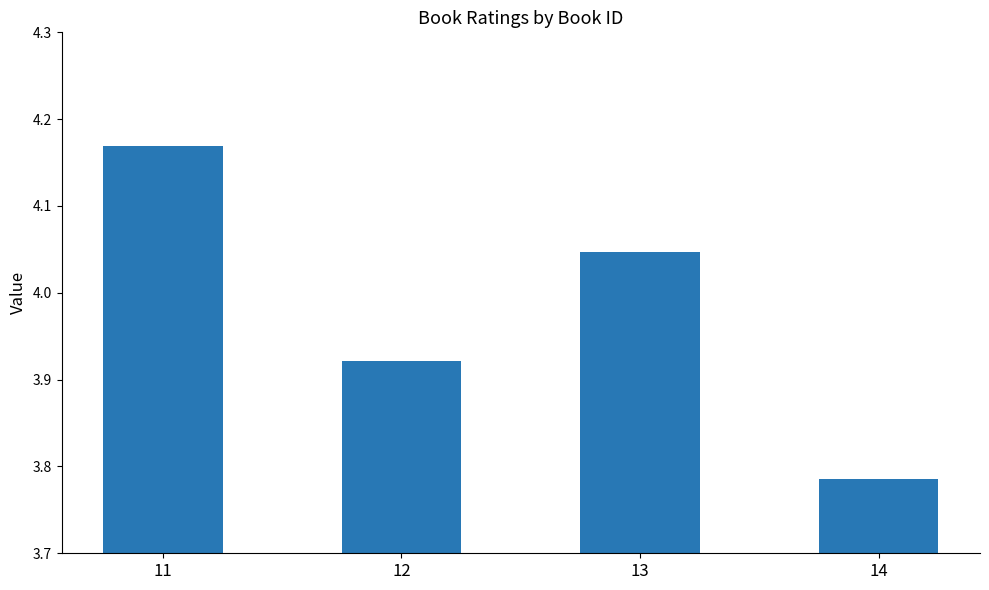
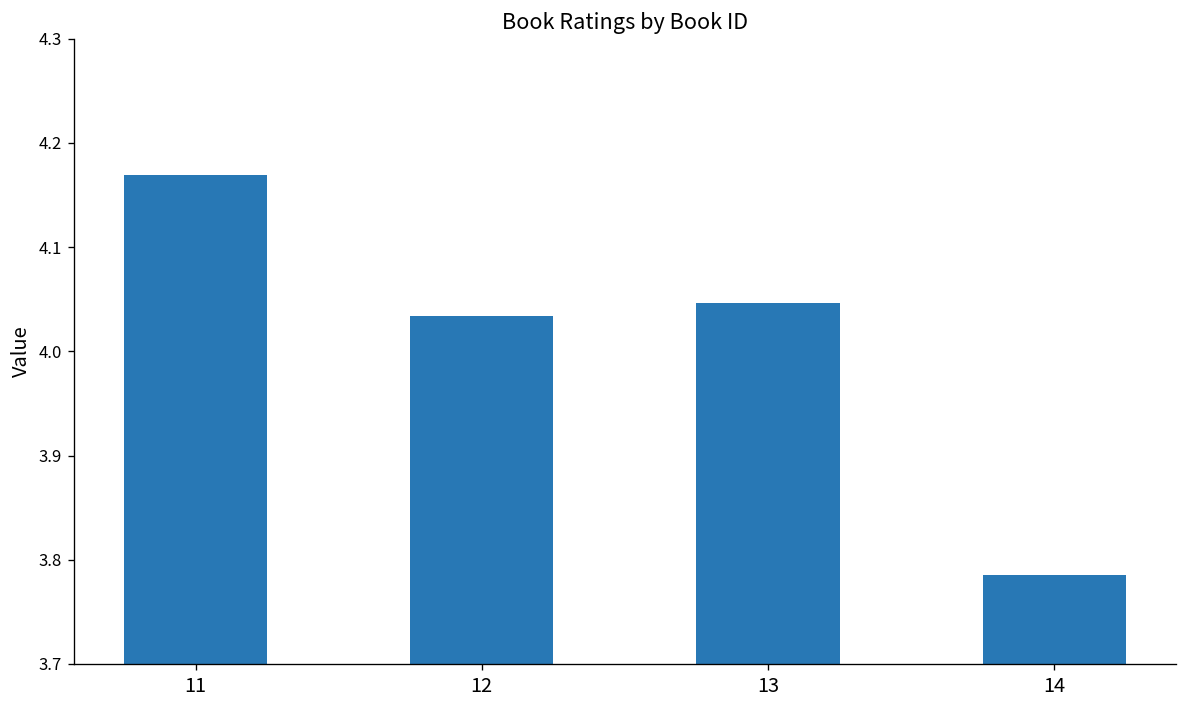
12: 3.92 -> 4.03
